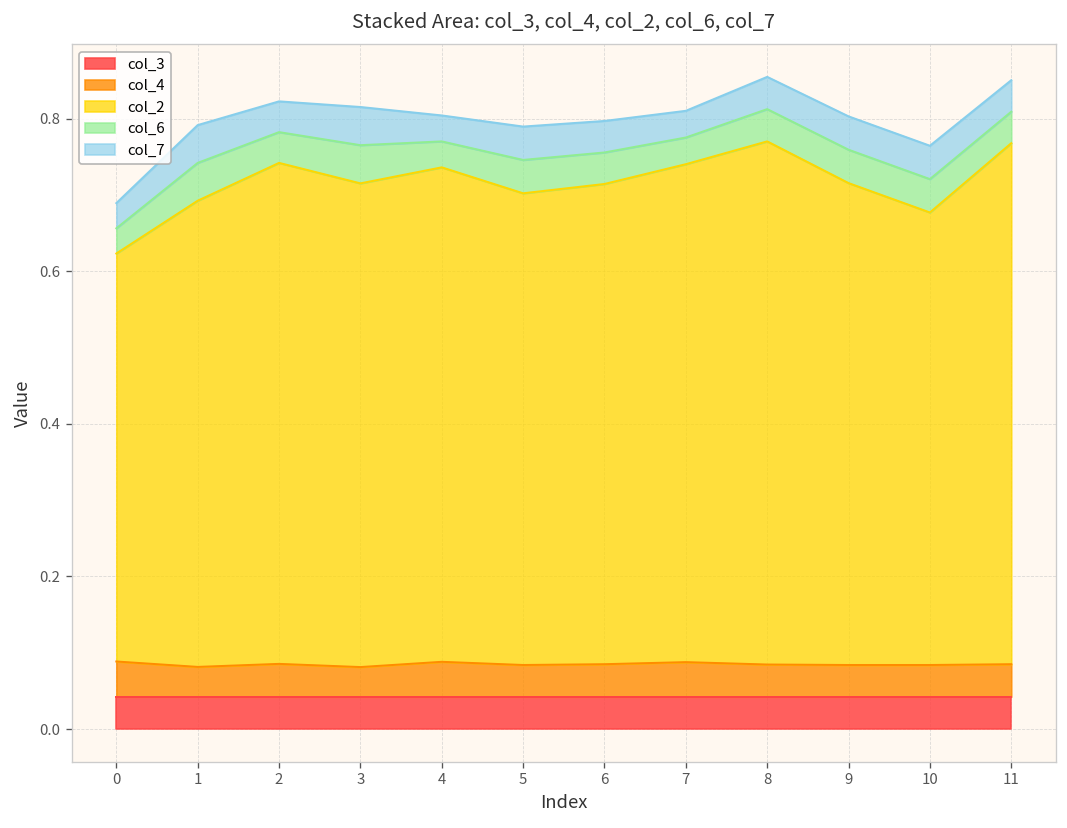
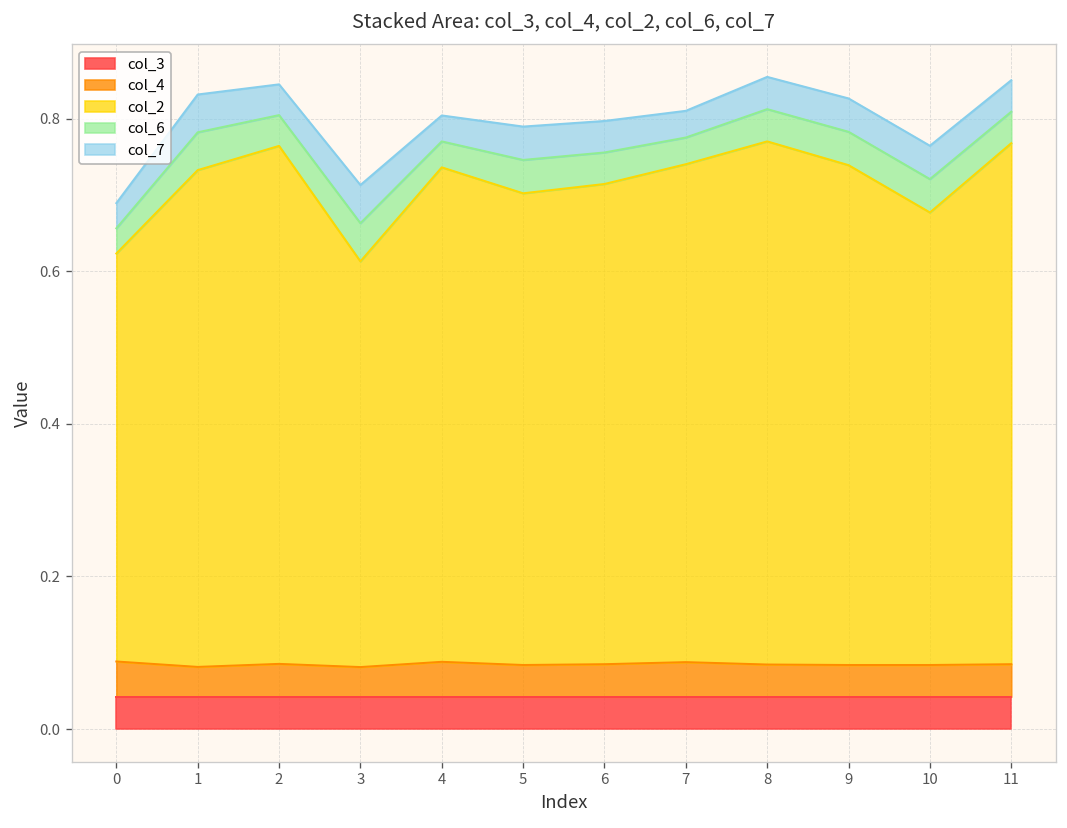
col_2, 1: 0.61 -> 0.65
col_2, 2: 0.66 -> 0.68
col_2, 3: 0.63 -> 0.53
col_2, 9: 0.63 -> 0.66
